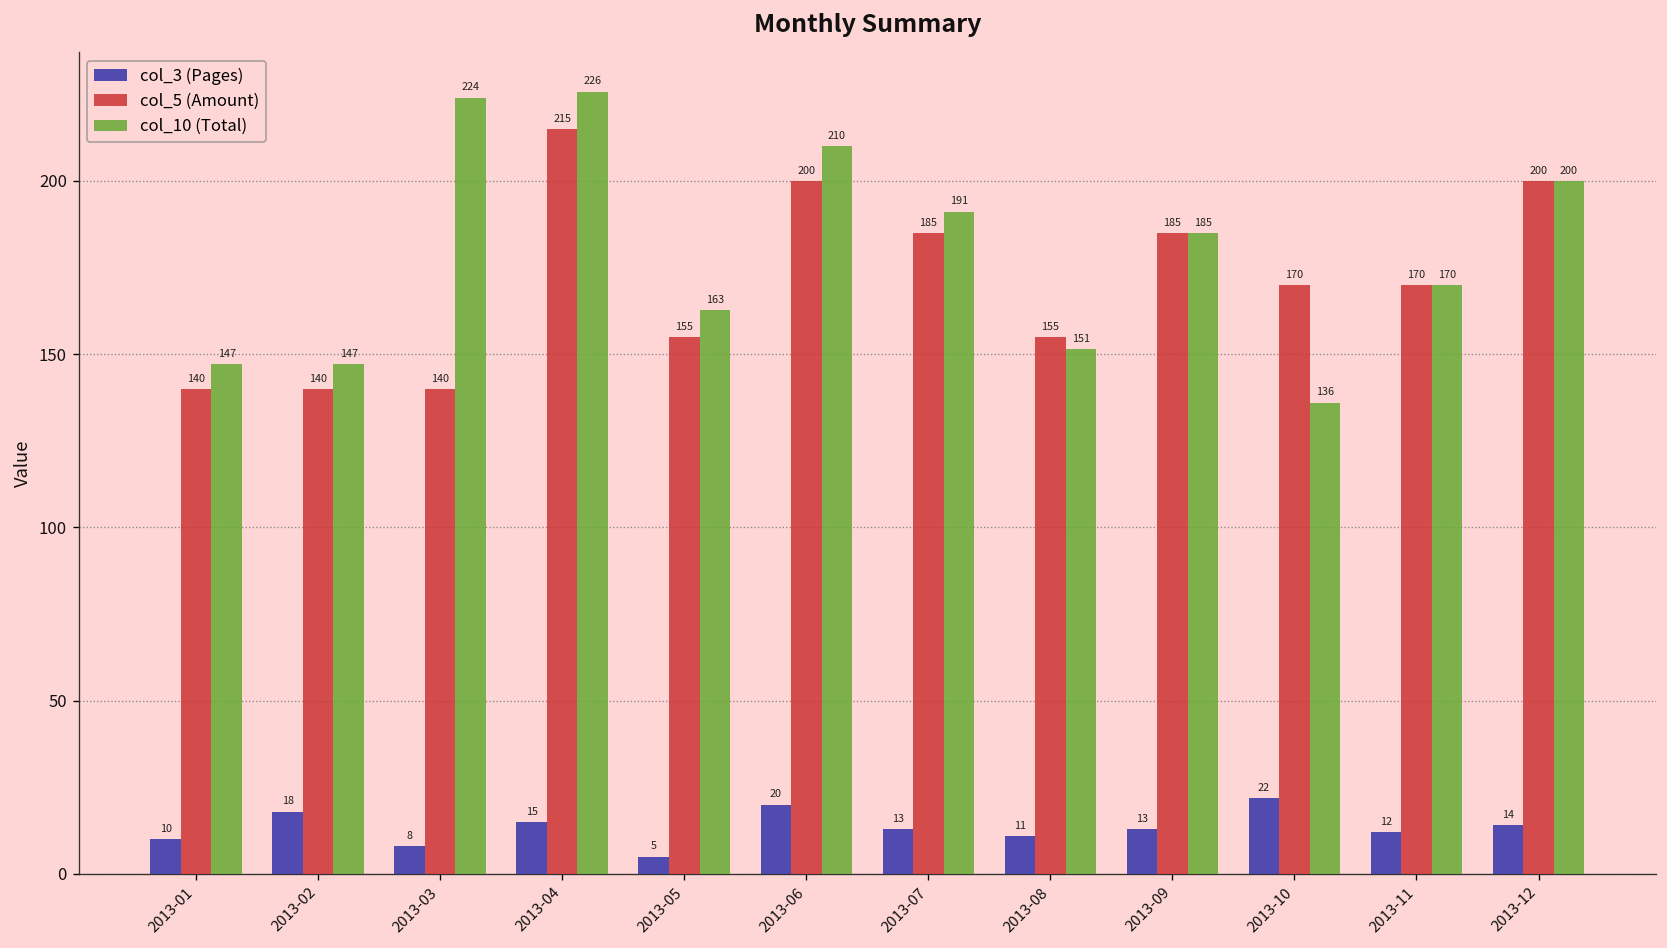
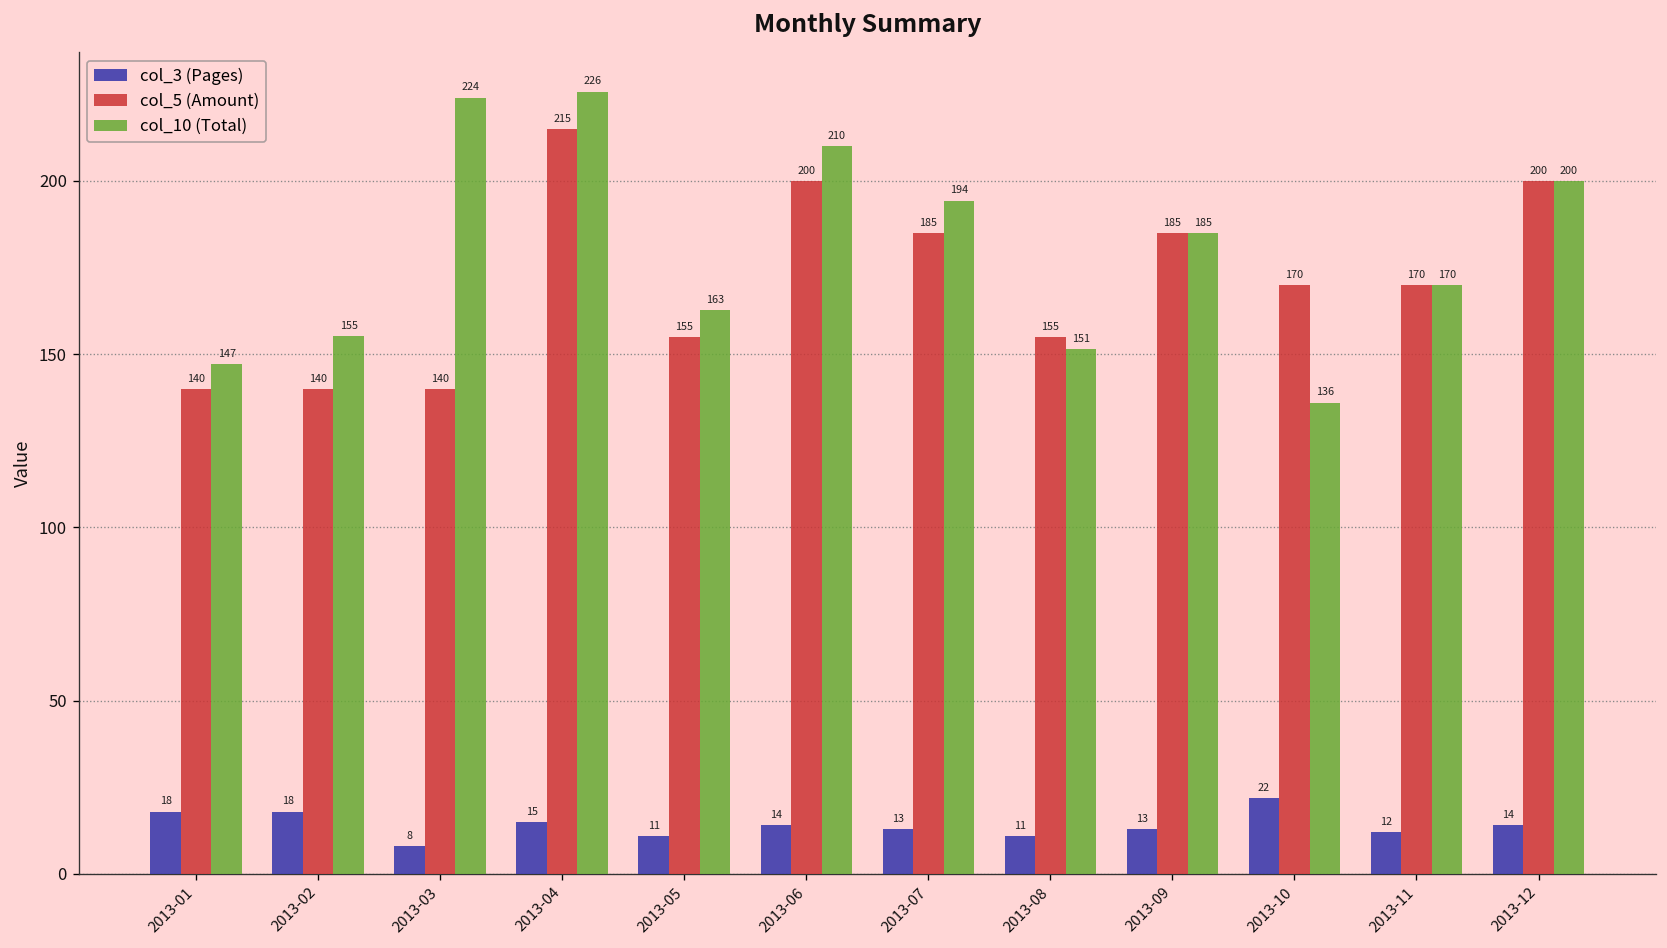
col_3 (Pages), 2013-01: 10 -> 18
col_10 (Total), 2013-02: 147 -> 155
col_3 (Pages), 2013-05: 5 -> 11
col_3 (Pages), 2013-06: 20 -> 14
col_10 (Total), 2013-07: 191 -> 194
